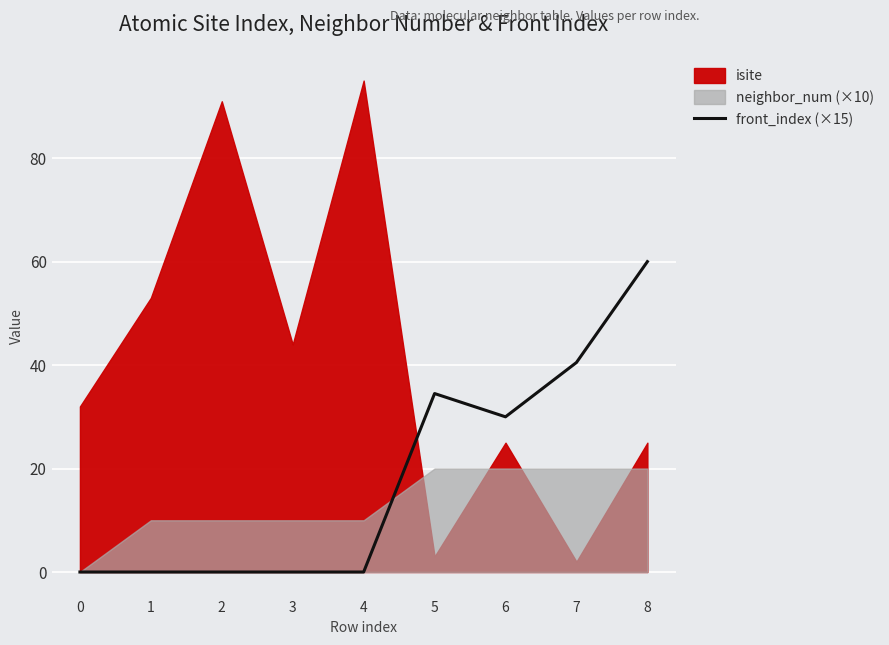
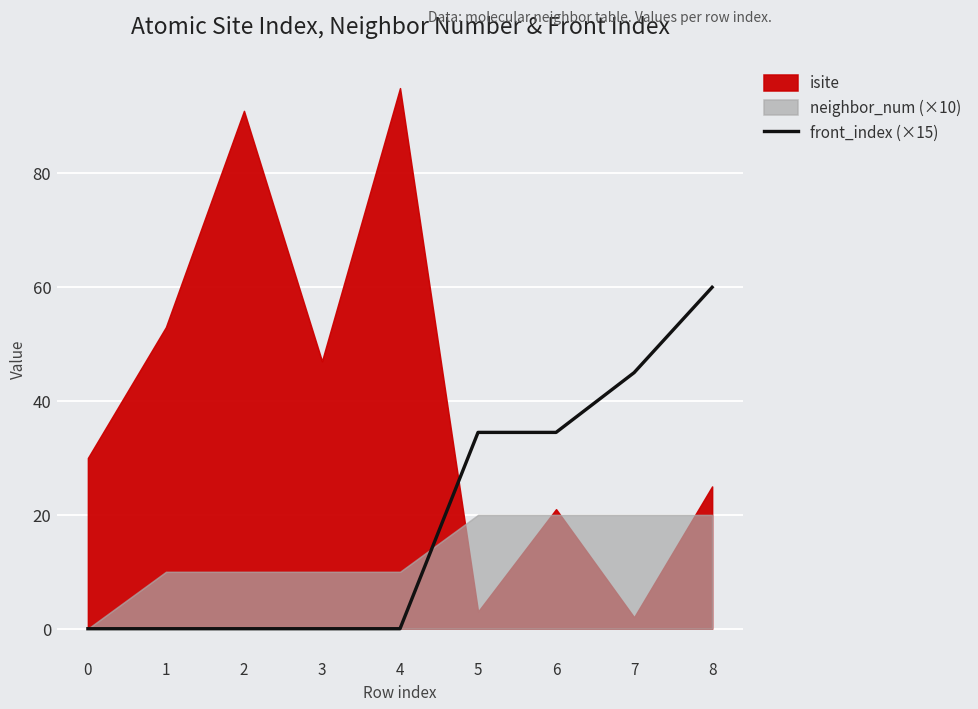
isite, 0: 32 -> 30
isite, 3: 44 -> 47
front_index (×15), 6: 30 -> 35
isite, 6: 25 -> 21
front_index (×15), 7: 41 -> 45
